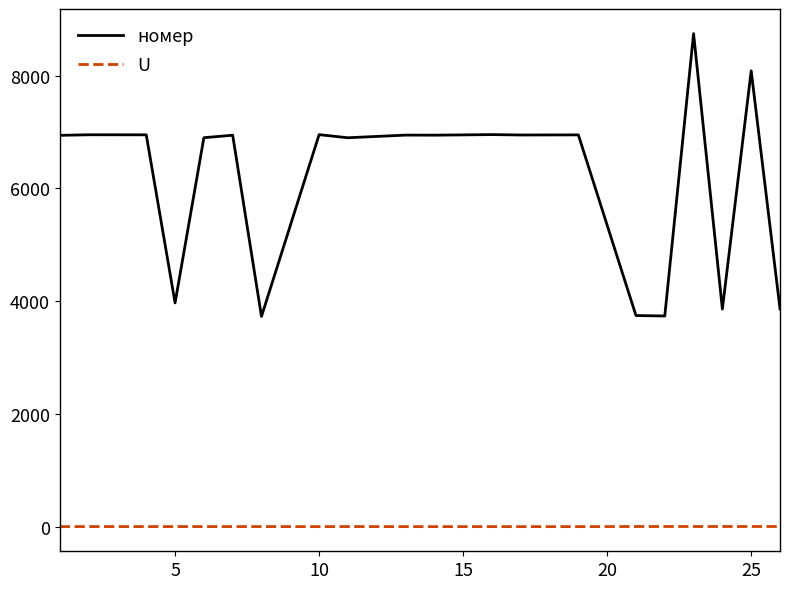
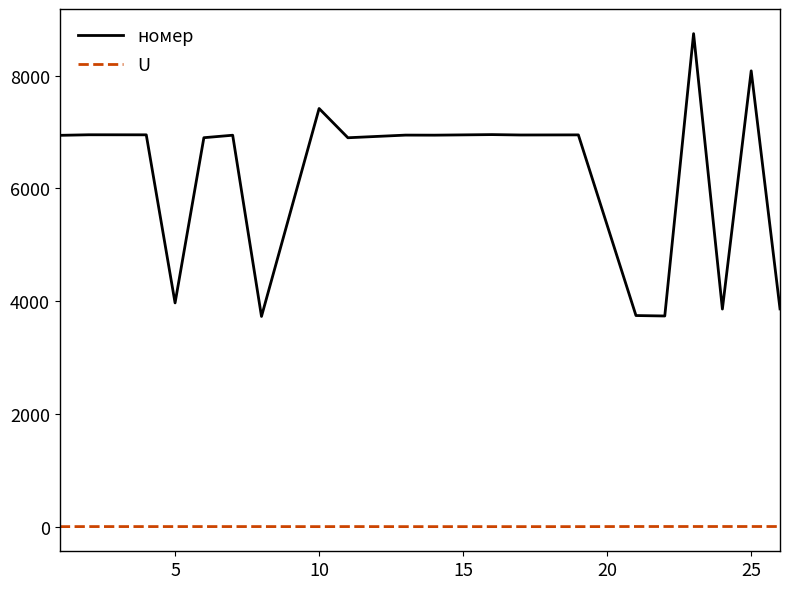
номер, 10: 7000 -> 7400
